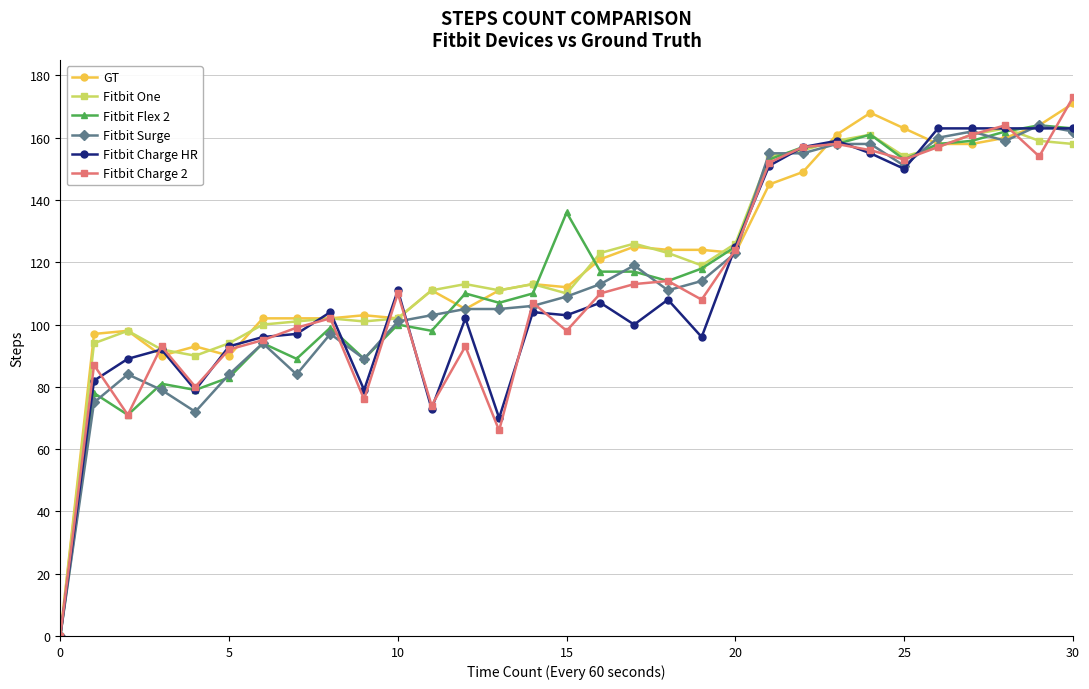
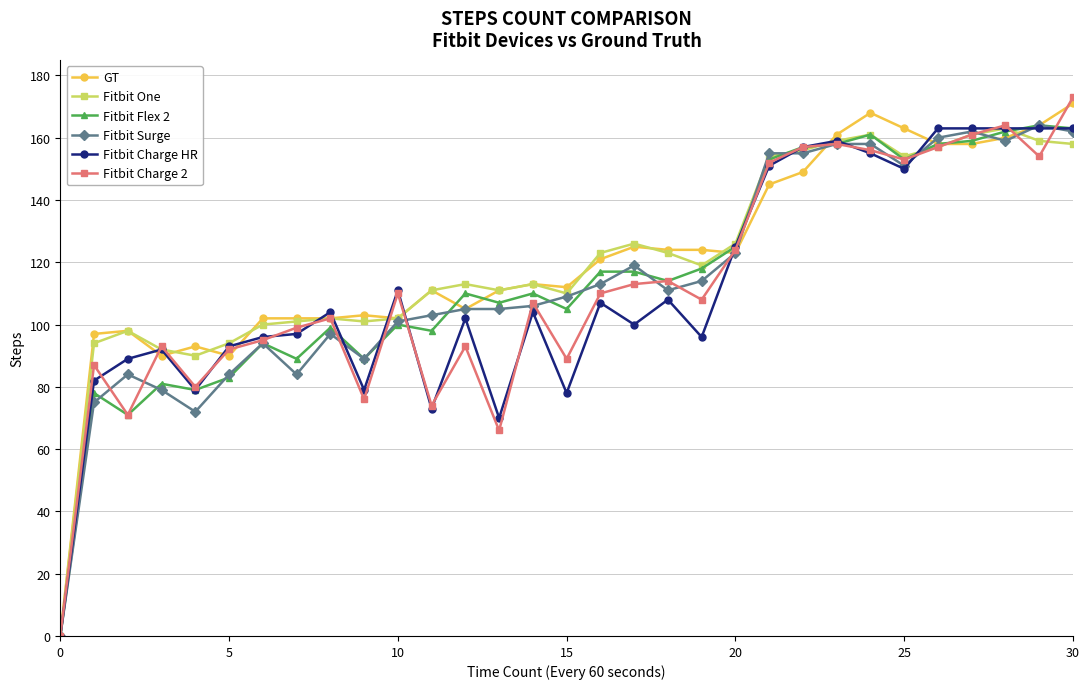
Fitbit Flex 2, 15: 136 -> 105
Fitbit Charge HR, 15: 103 -> 78
Fitbit Charge 2, 15: 98 -> 89
